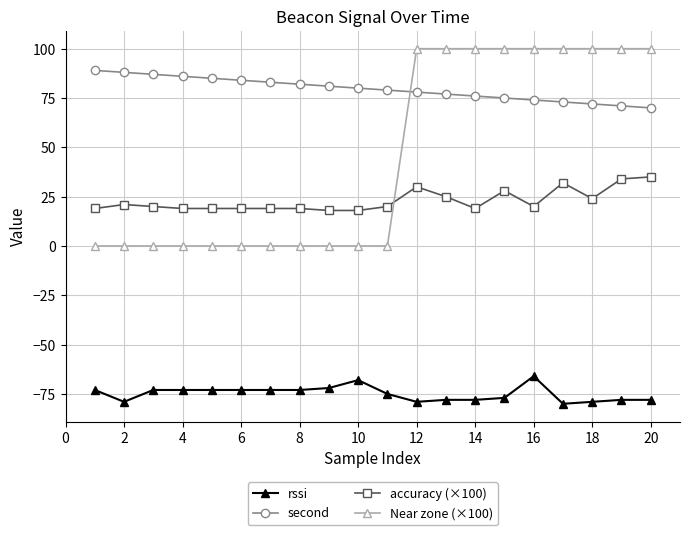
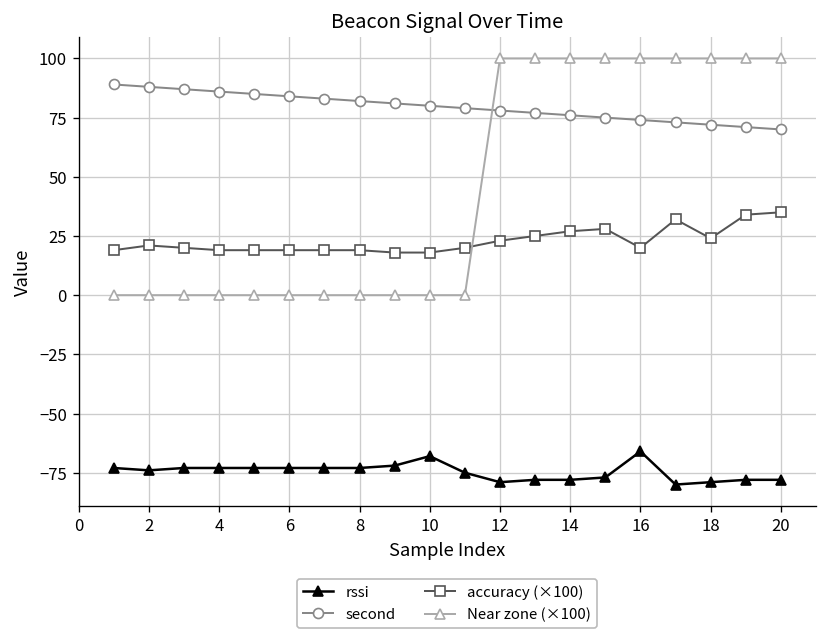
rssi, 2: -79 -> -74
accuracy (×100), 12: 30 -> 23
accuracy (×100), 14: 19 -> 27
